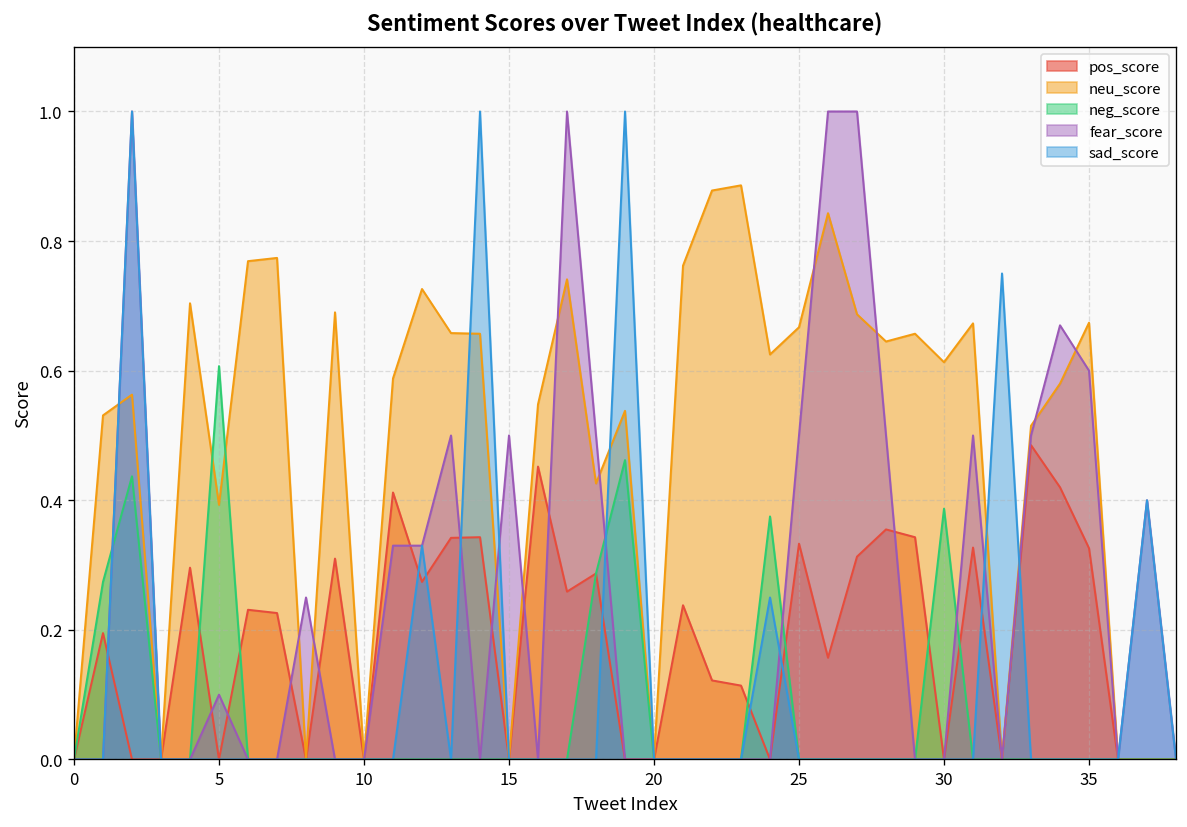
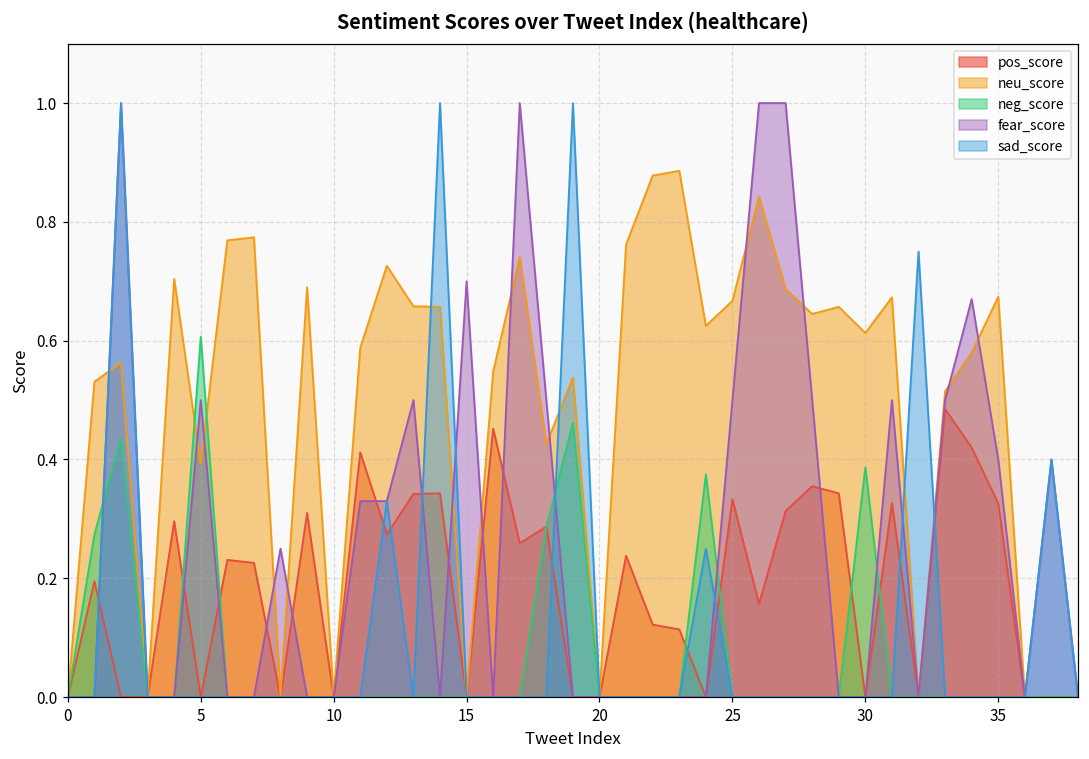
fear_score, 5: 0.1 -> 0.5
fear_score, 15: 0.5 -> 0.7
fear_score, 35: 0.6 -> 0.4
